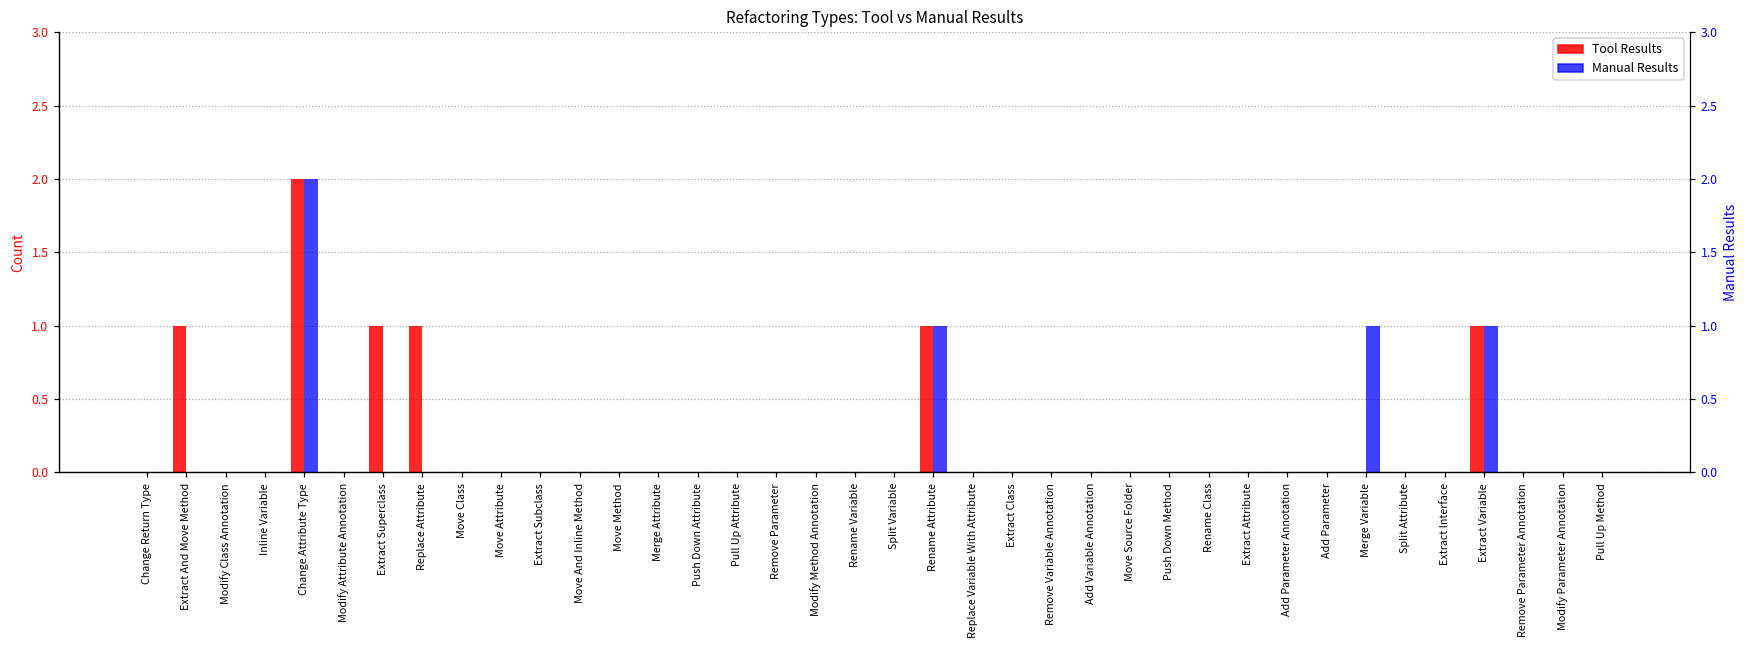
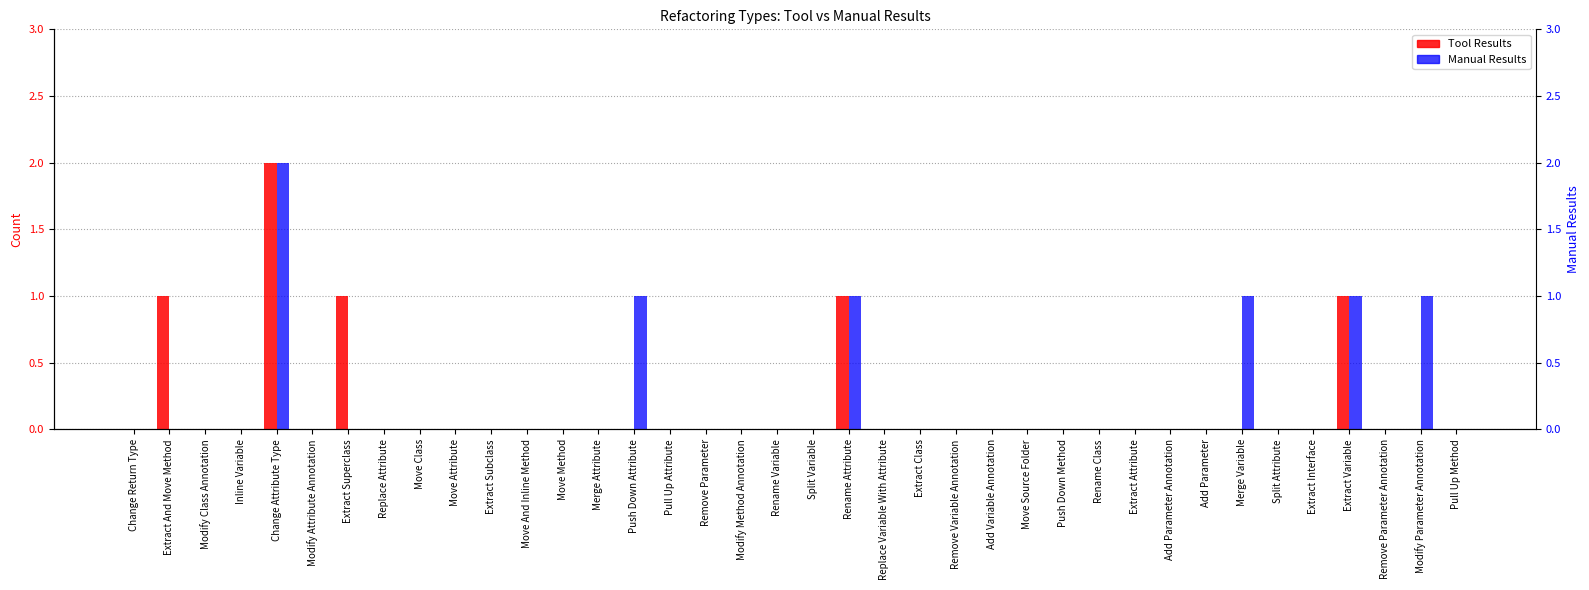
Tool Results, Replace Attribute: 1 -> 0
Manual Results, Push Down Attribute: 0 -> 1
Manual Results, Modify Parameter Annotation: 0 -> 1
